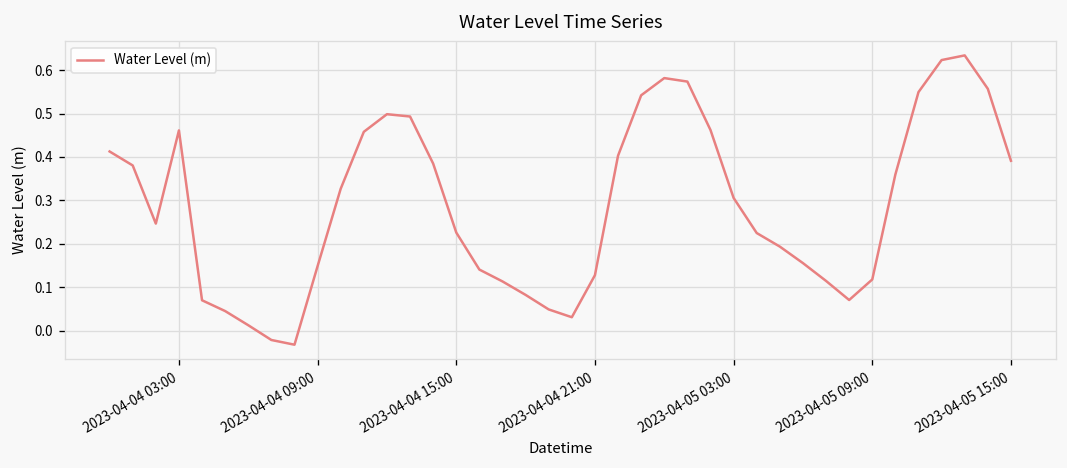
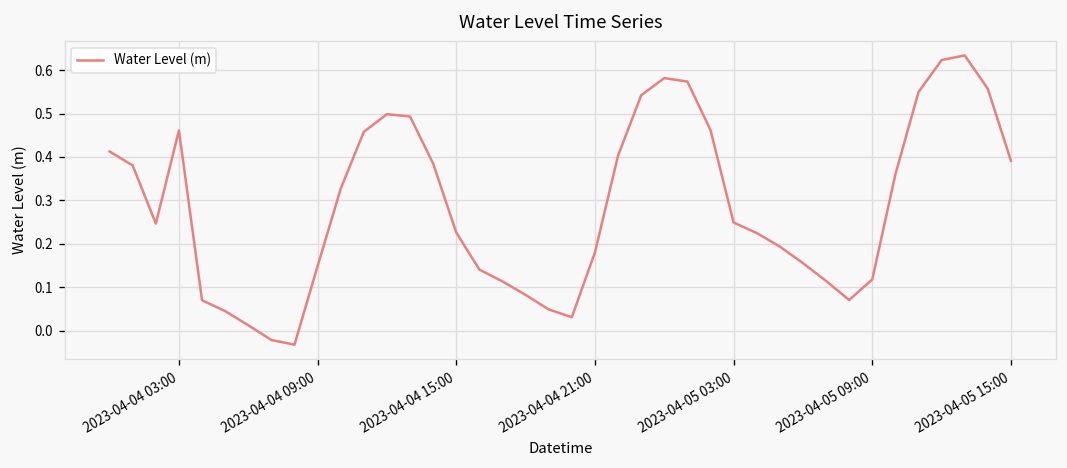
2023-04-04 21:00: 0.13 -> 0.18
2023-04-05 03:00: 0.31 -> 0.25
